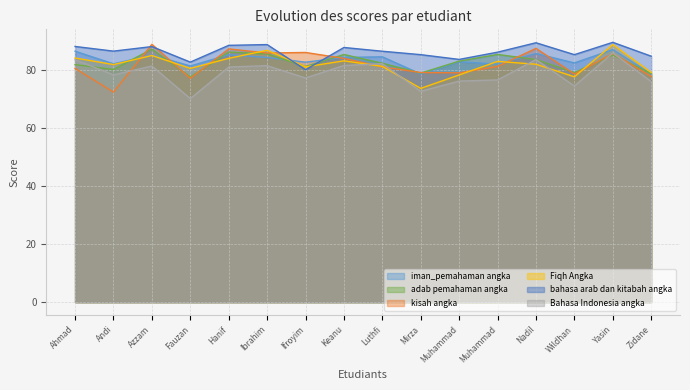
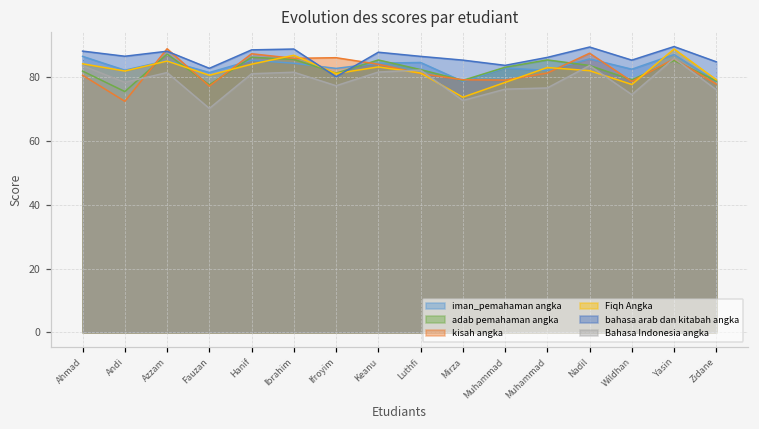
adab pemahaman angka, Andi: 80 -> 76
